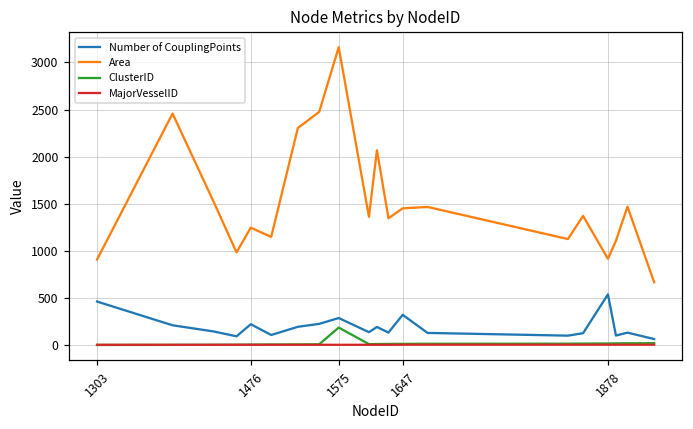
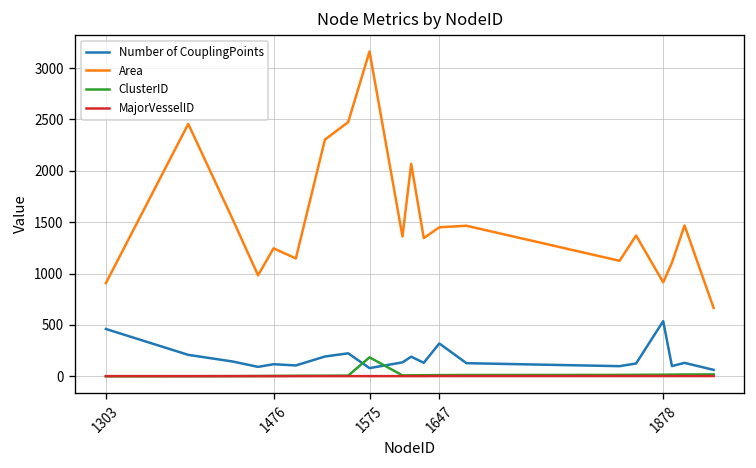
Number of CouplingPoints, 1476: 200 -> 100
Number of CouplingPoints, 1575: 300 -> 100
